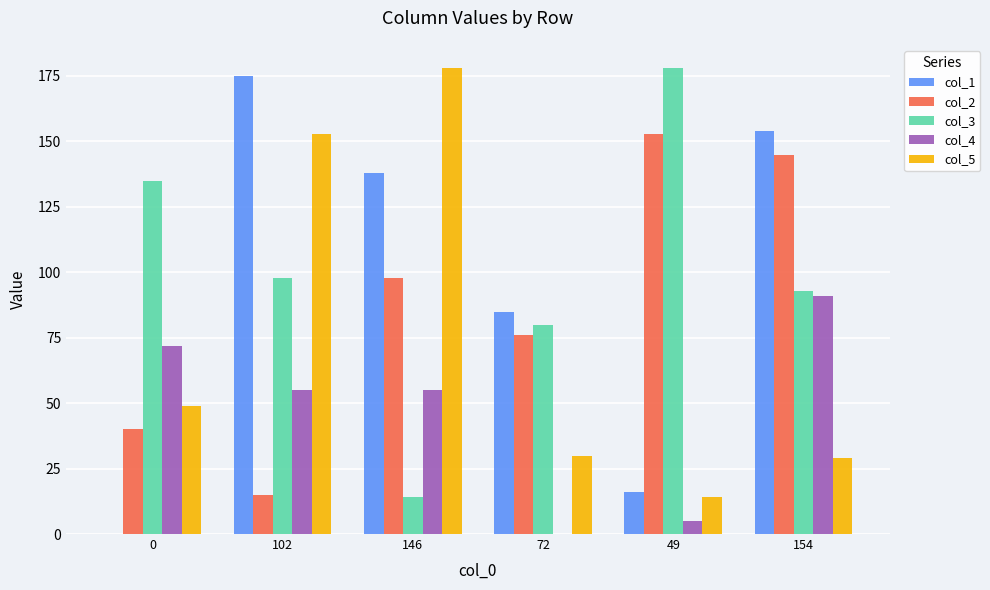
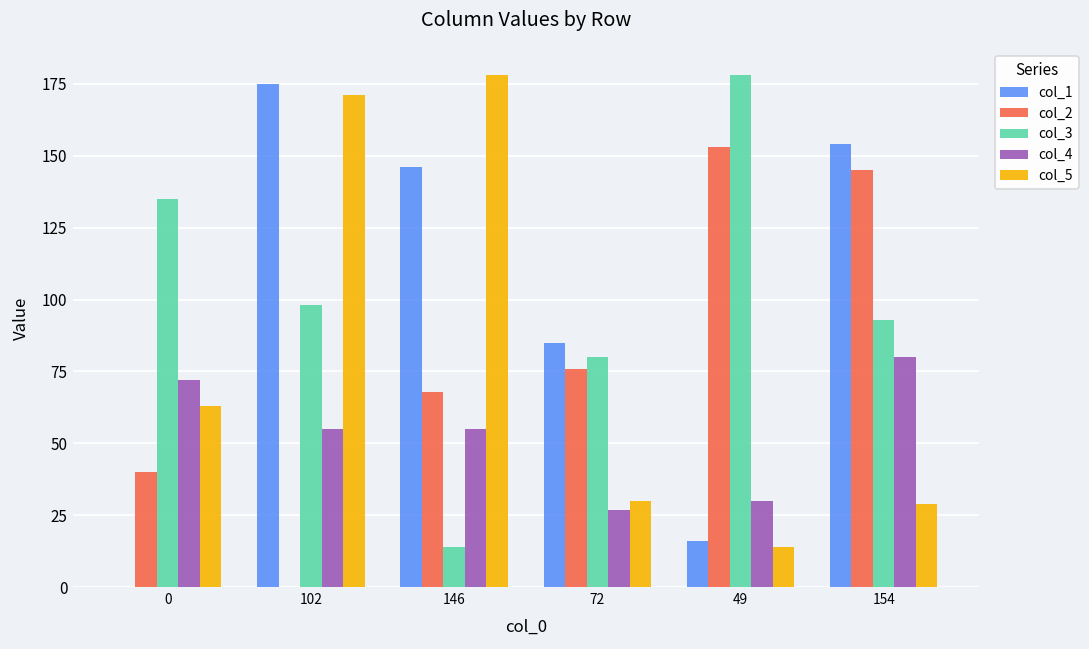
col_5, 0: 49 -> 63
col_2, 102: 15 -> 0
col_5, 102: 153 -> 171
col_1, 146: 138 -> 146
col_2, 146: 98 -> 68
col_4, 72: 0 -> 27
col_4, 49: 5 -> 30
col_4, 154: 91 -> 80
